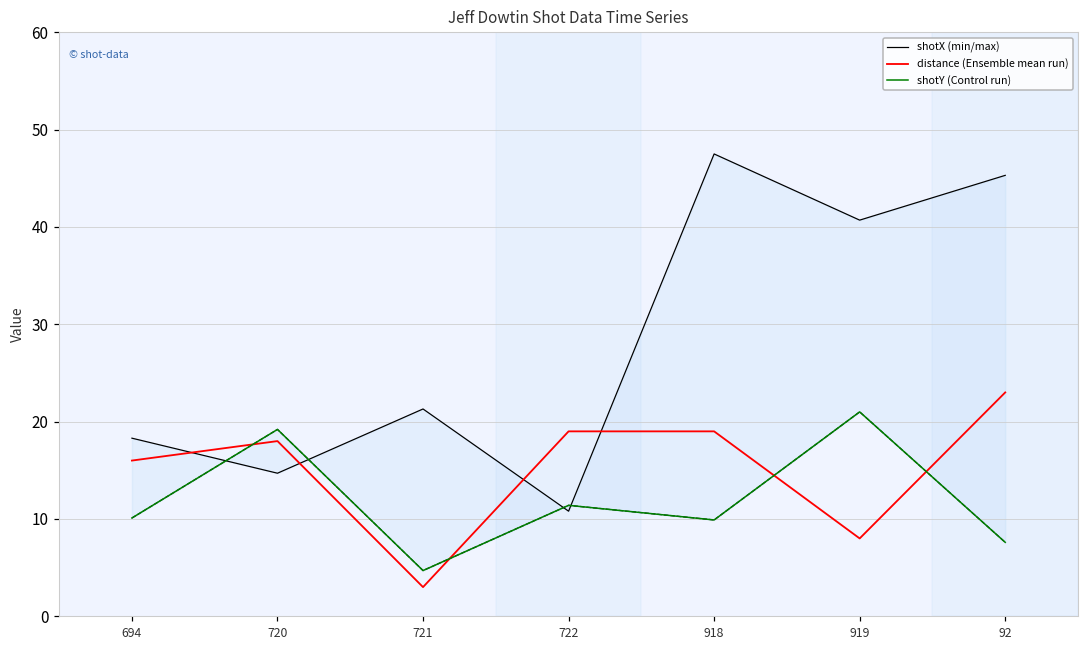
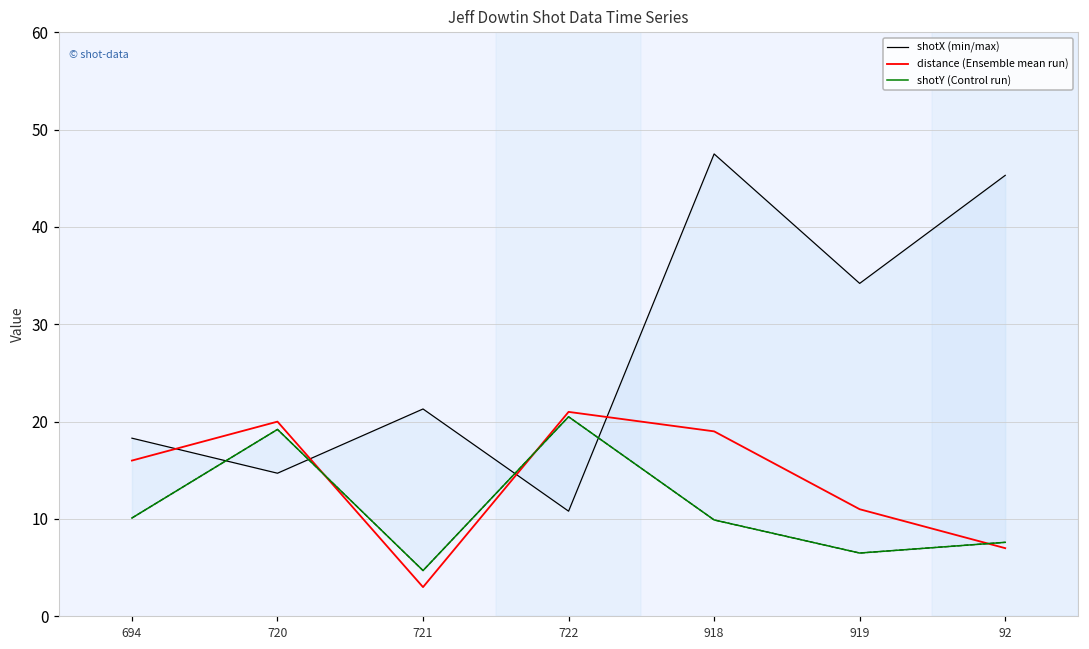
distance (Ensemble mean run), 720: 18 -> 20
distance (Ensemble mean run), 722: 19 -> 21
shotY (Control run), 722: 11 -> 21
shotX (min/max), 919: 41 -> 34
distance (Ensemble mean run), 919: 8 -> 11
shotY (Control run), 919: 21 -> 7
distance (Ensemble mean run), 92: 23 -> 7
